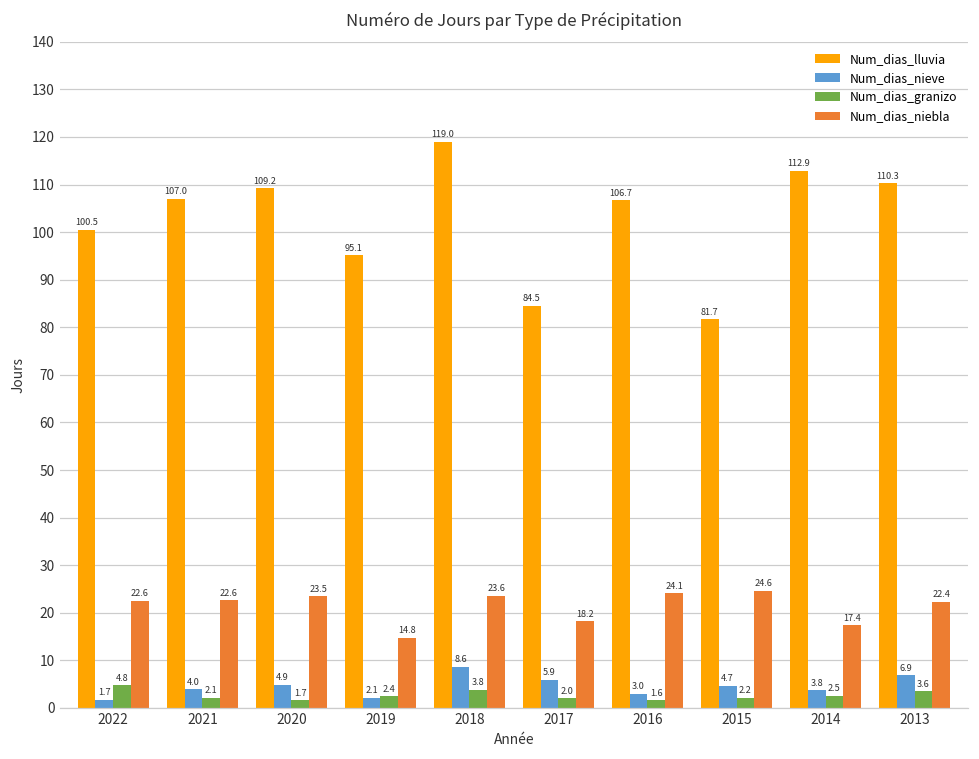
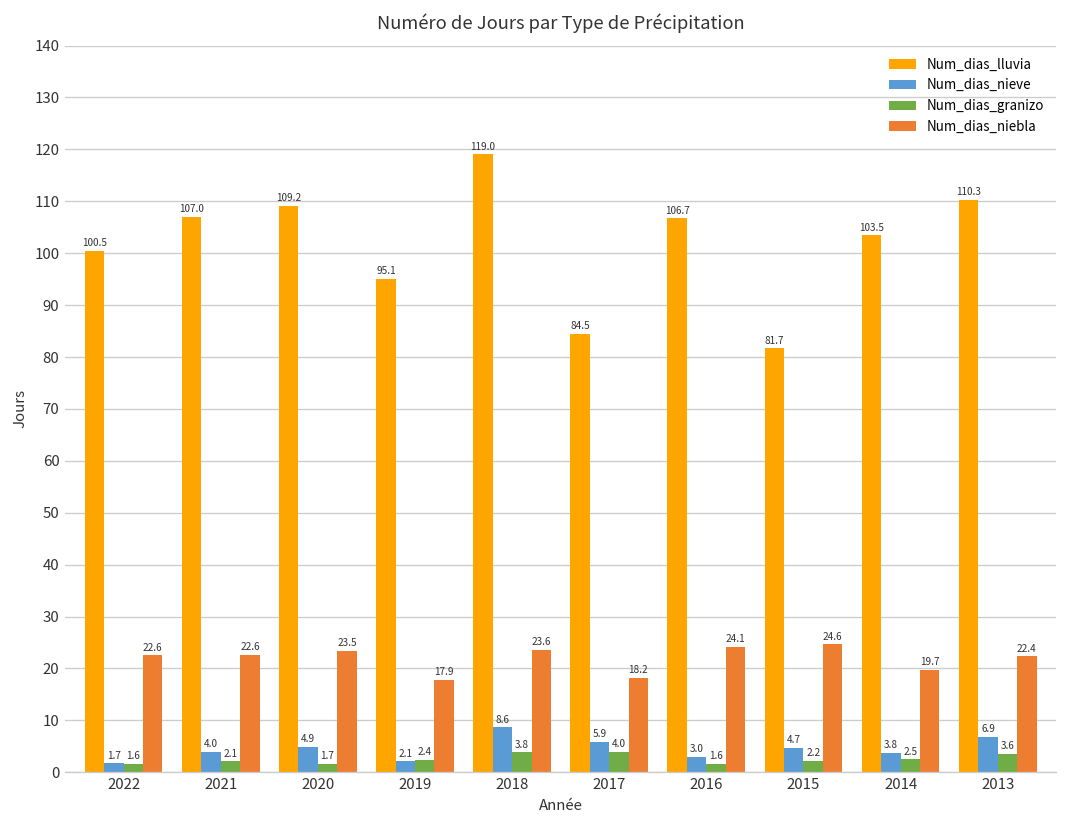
Num_dias_granizo, 2022: 4.8 -> 1.6
Num_dias_niebla, 2019: 14.8 -> 17.9
Num_dias_granizo, 2017: 2.0 -> 4.0
Num_dias_lluvia, 2014: 112.9 -> 103.5
Num_dias_niebla, 2014: 17.4 -> 19.7
